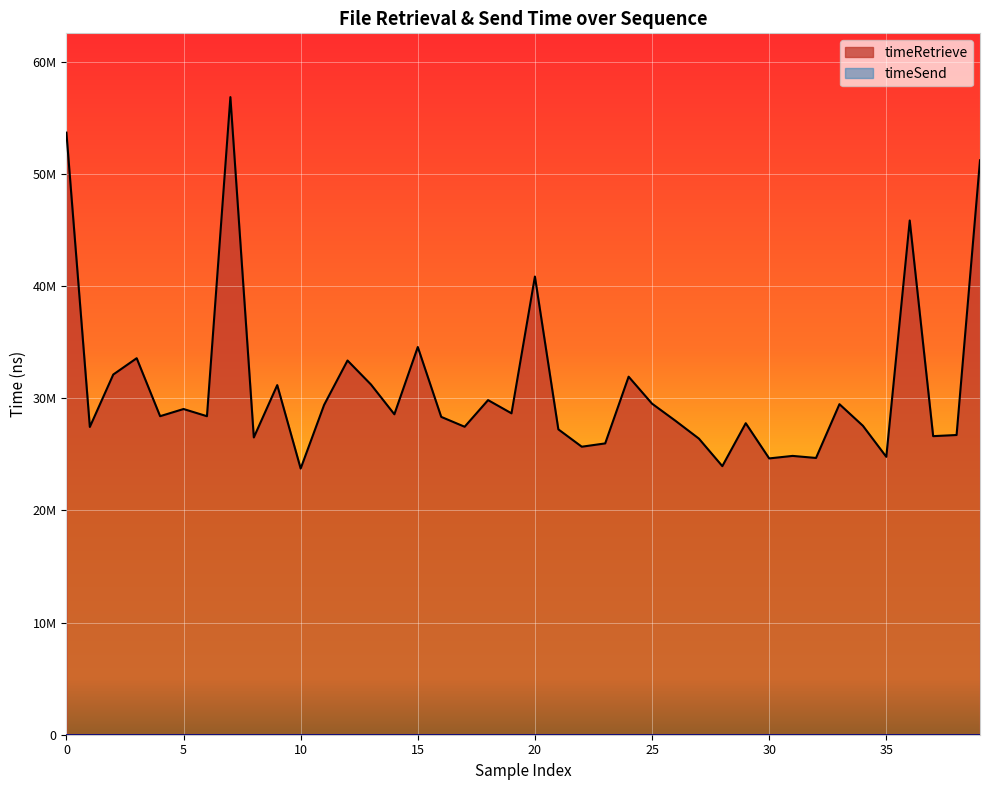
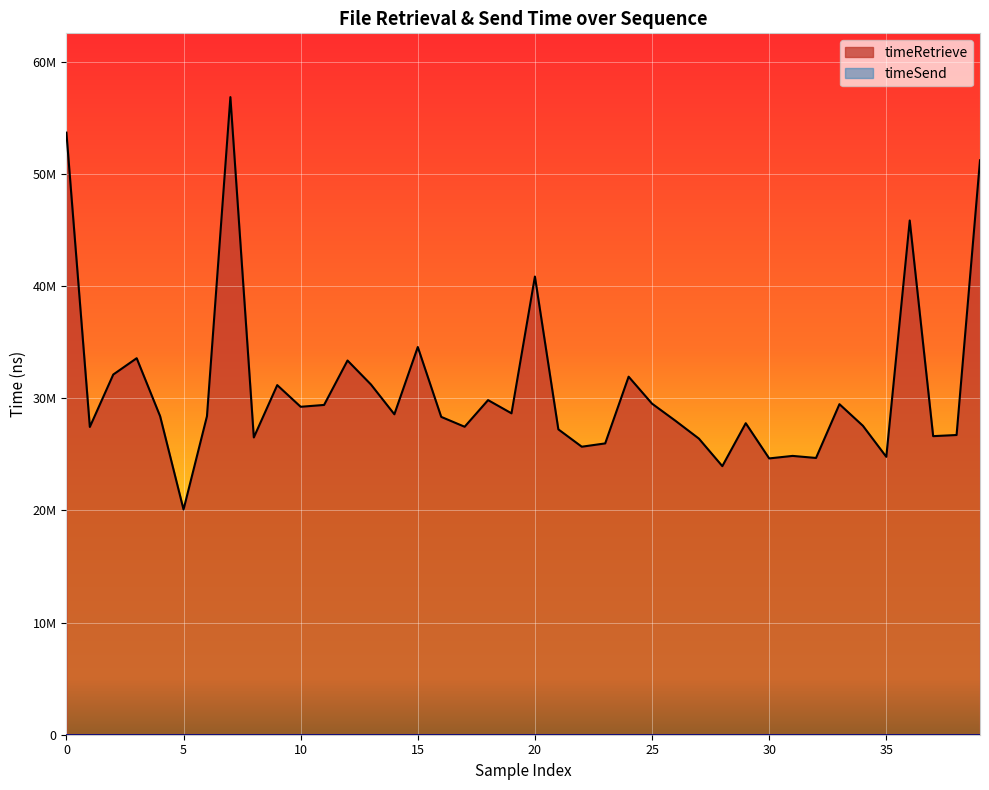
timeRetrieve, 5: 29000000 -> 20100000
timeRetrieve, 10: 23700000 -> 29200000
